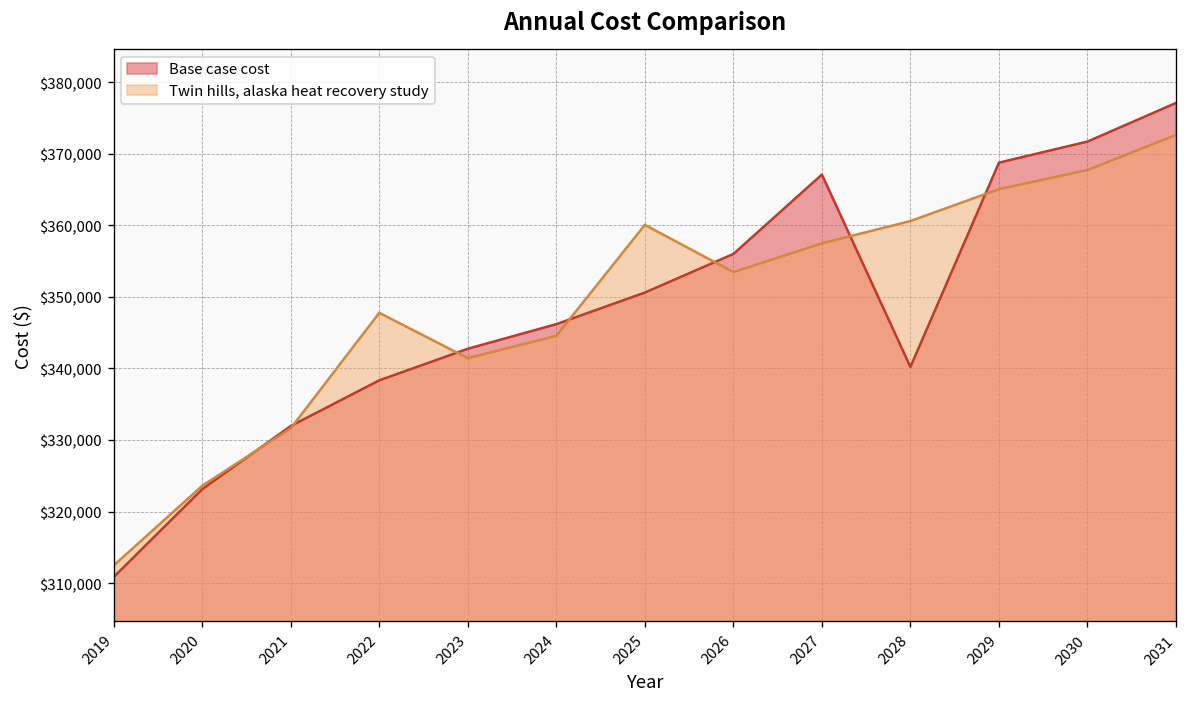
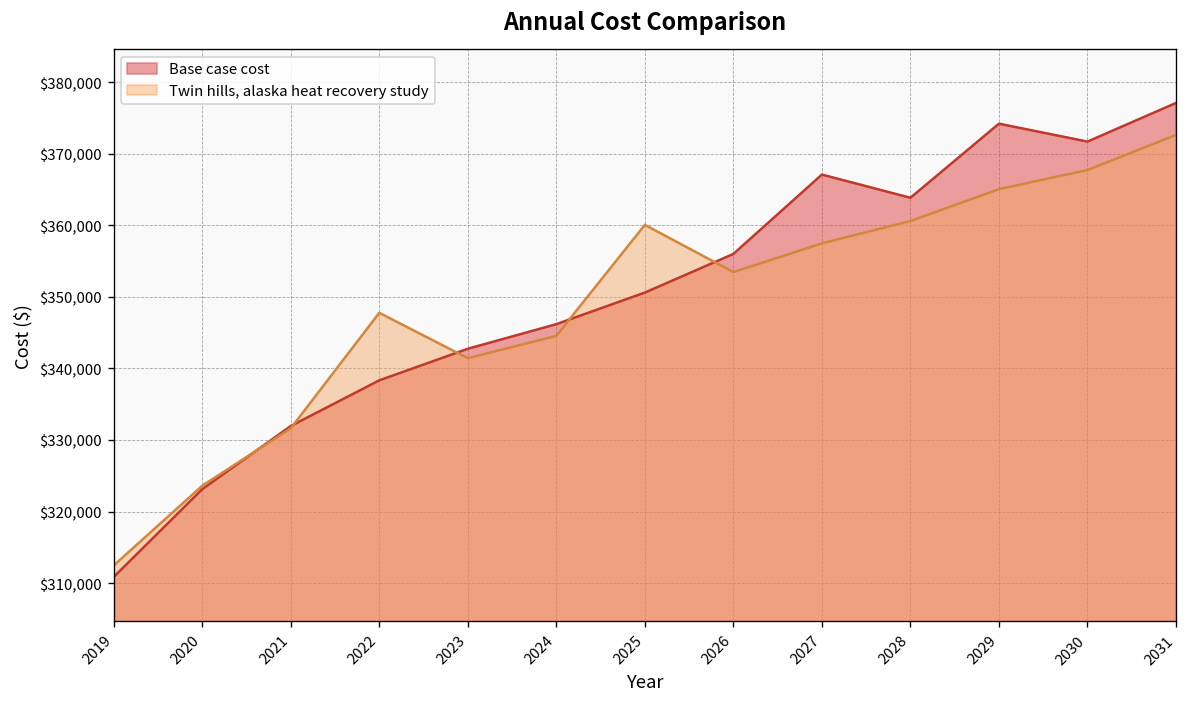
Base case cost, 2028: $340,000 -> $364,000
Base case cost, 2029: $369,000 -> $374,000
